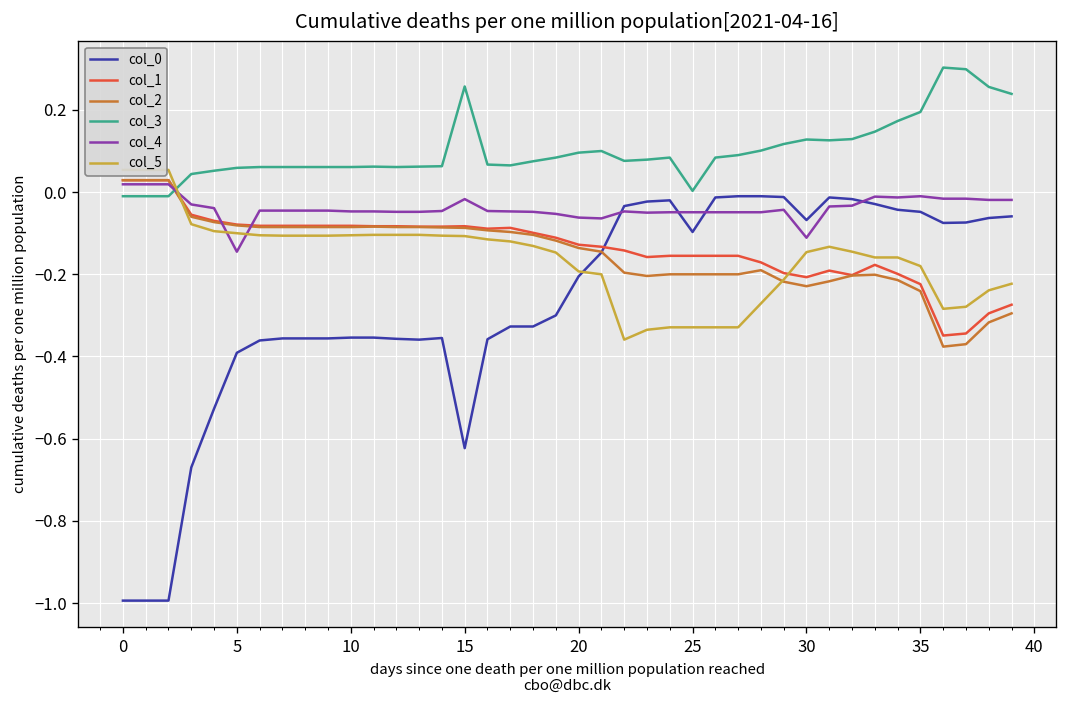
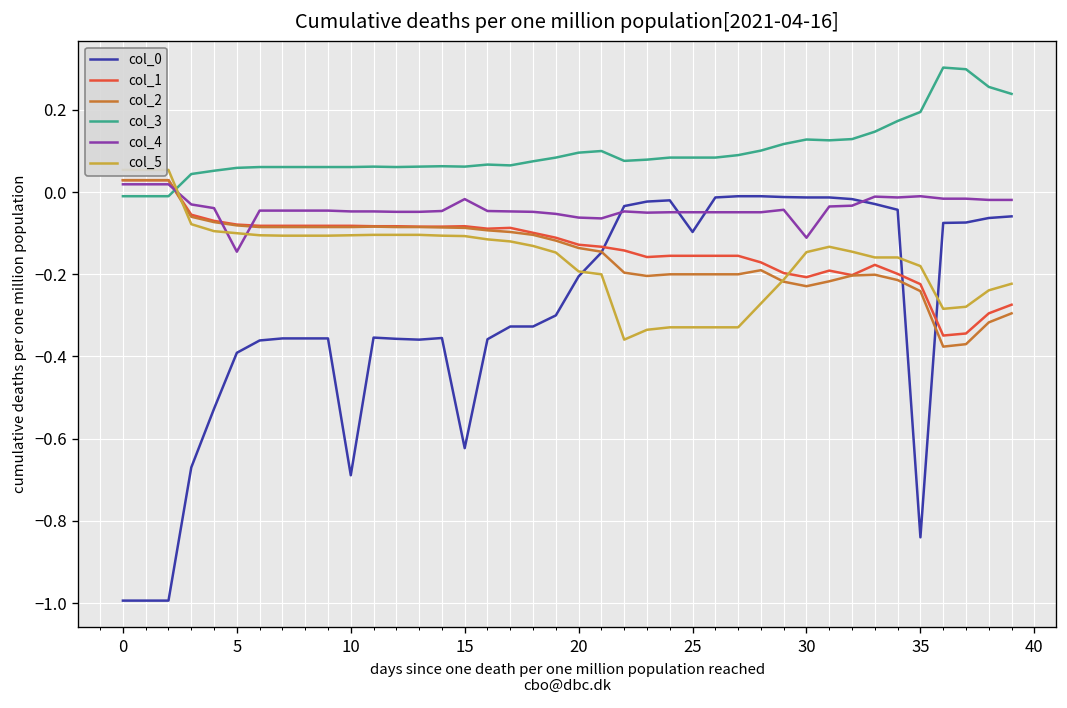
col_0, 10: -0.35 -> -0.69
col_3, 15: 0.26 -> 0.06
col_3, 25: 0.00 -> 0.08
col_0, 30: -0.07 -> -0.01
col_0, 35: -0.05 -> -0.84
